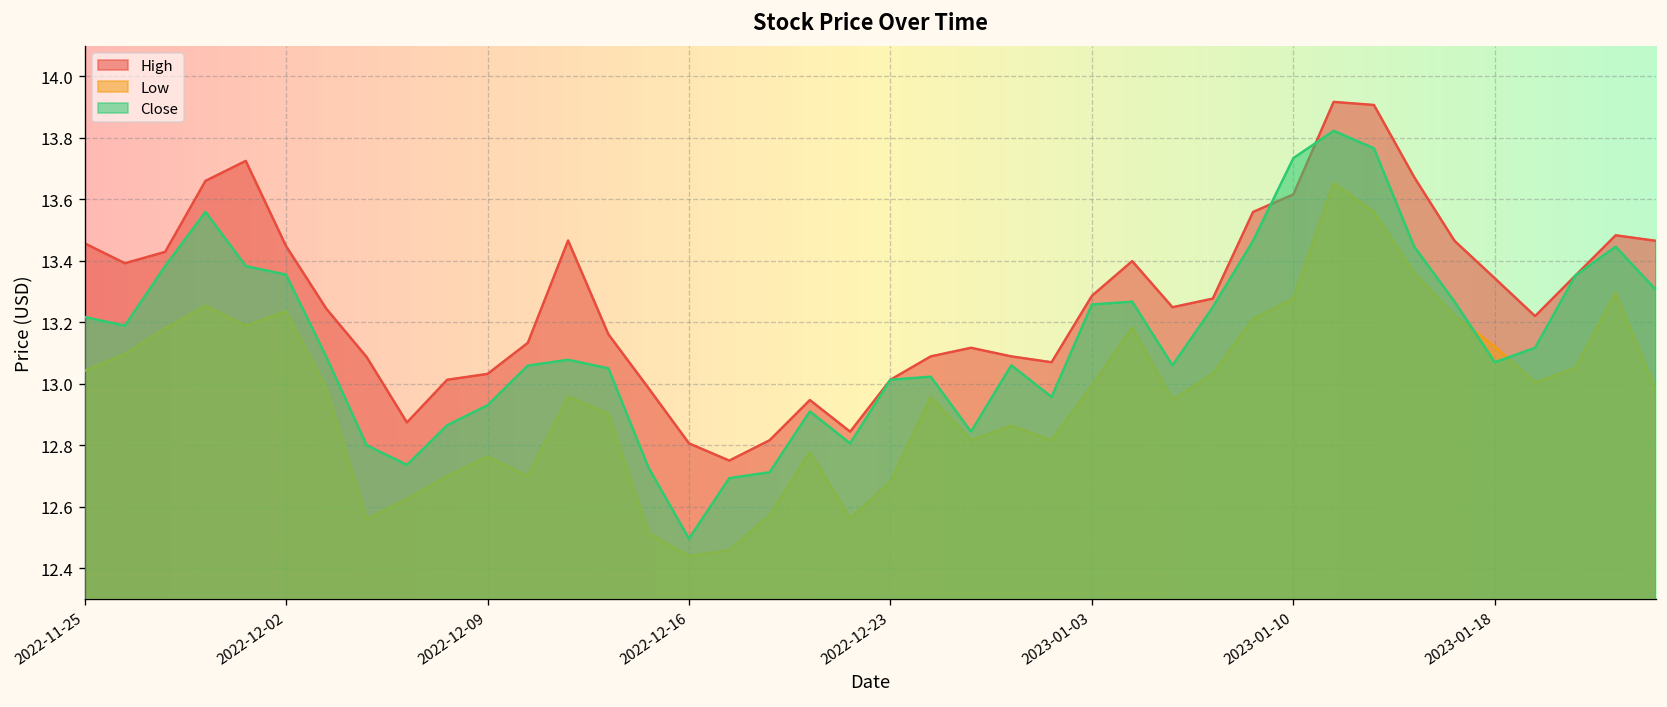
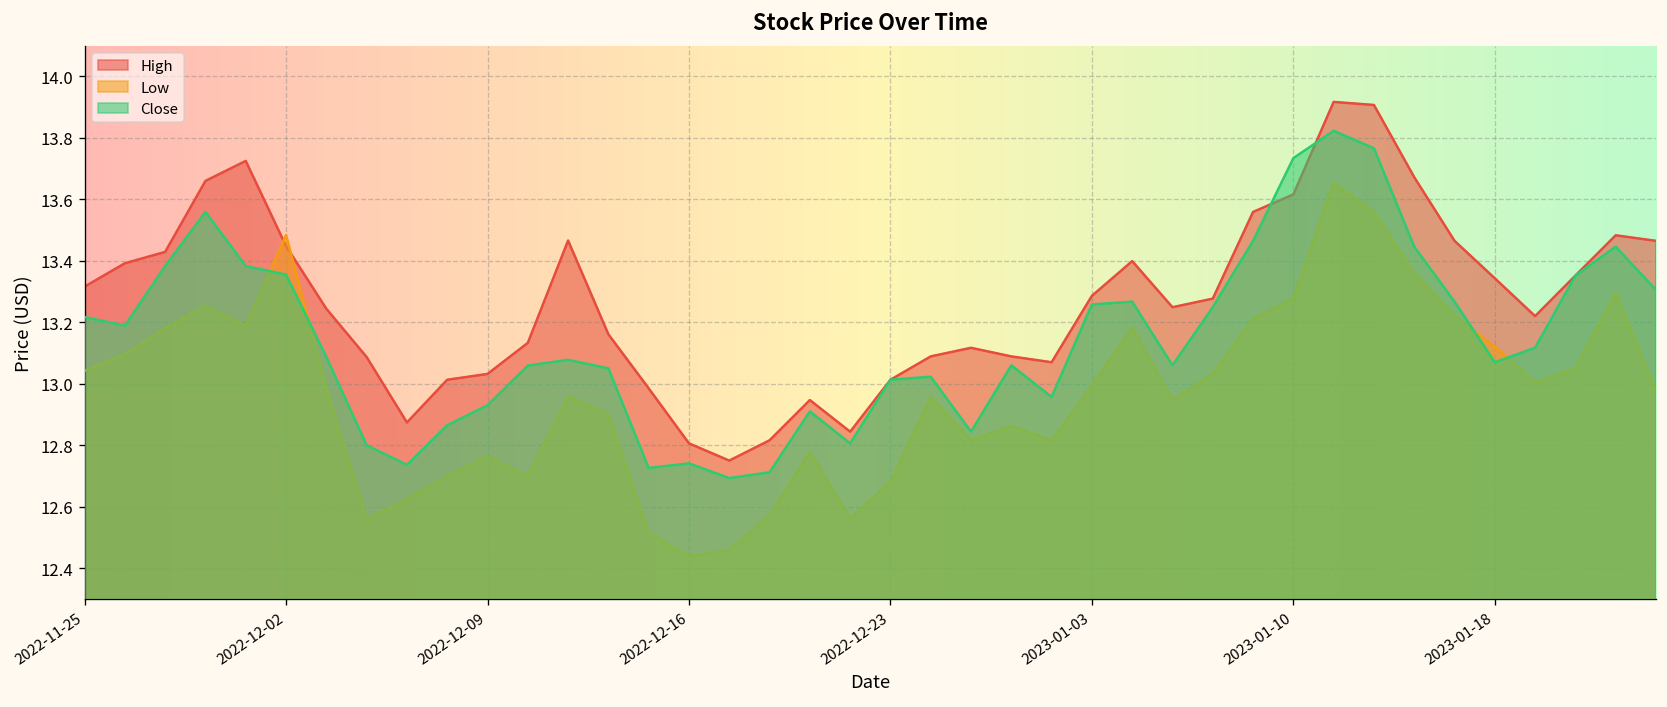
High, 2022-11-25: 13.46 -> 13.32
Low, 2022-12-02: 13.24 -> 13.48
Close, 2022-12-16: 12.50 -> 12.74
